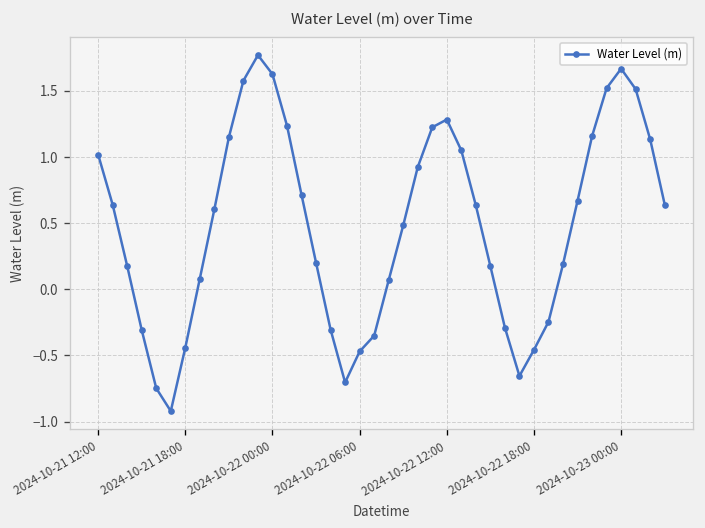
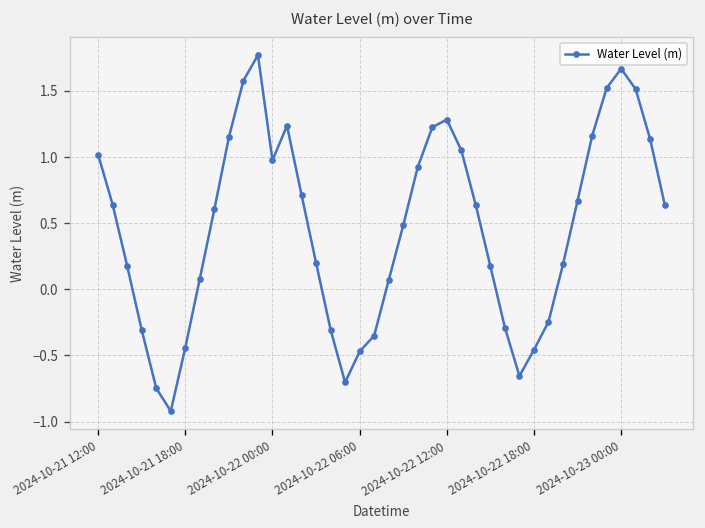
2024-10-22 00:00: 1.63 -> 0.98
